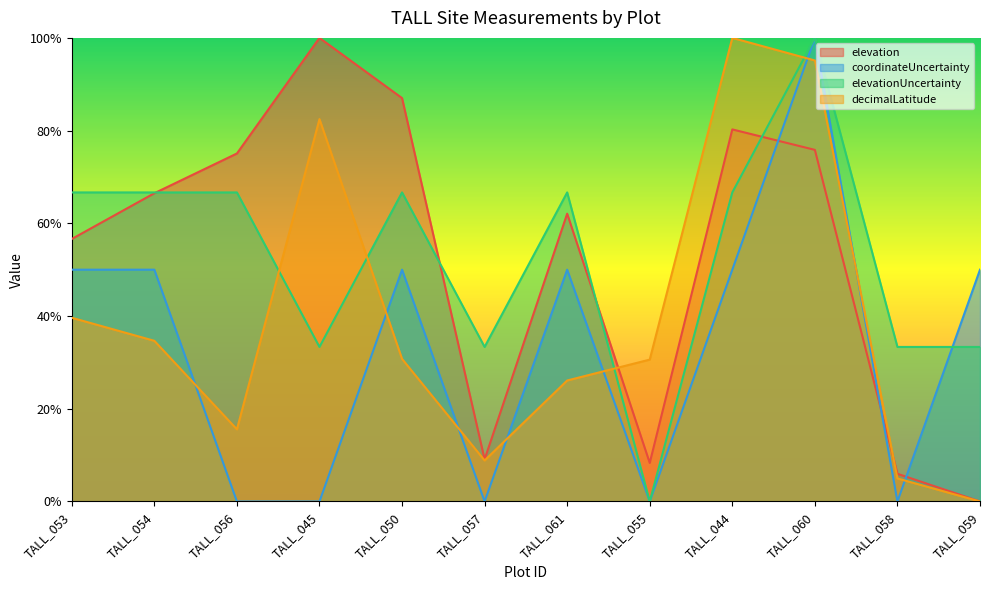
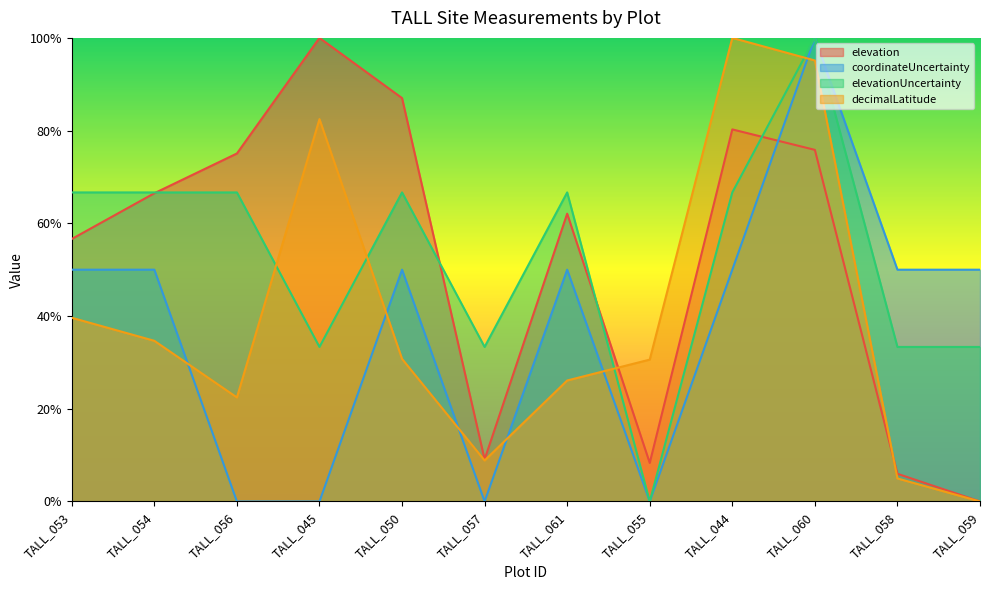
decimalLatitude, TALL_056: 16% -> 22%
coordinateUncertainty, TALL_058: 0% -> 50%
